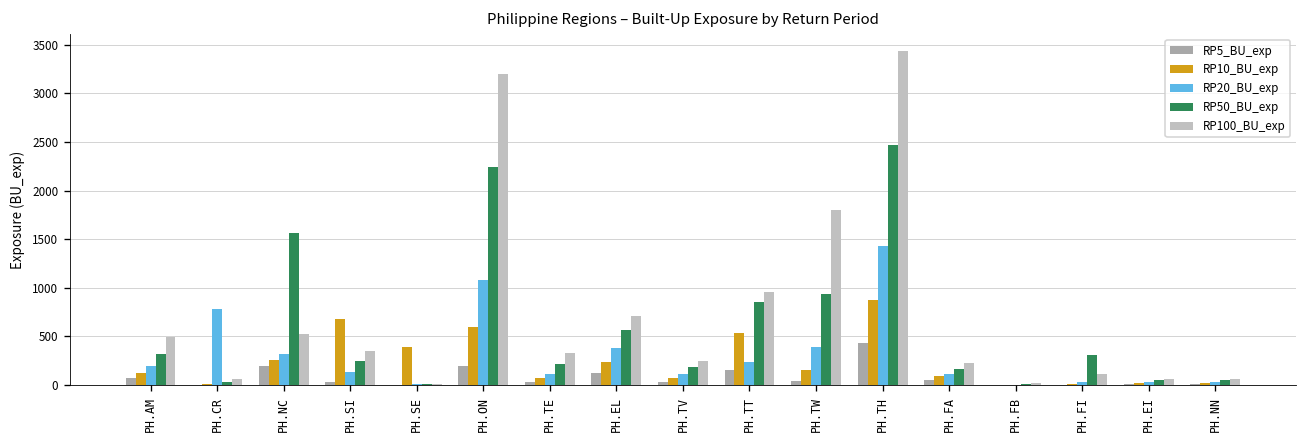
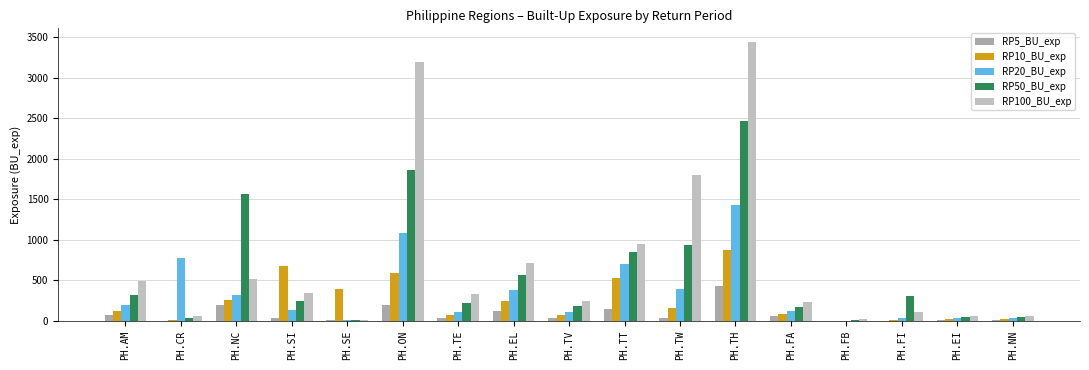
RP50_BU_exp, PH.ON: 2200 -> 1900
RP20_BU_exp, PH.TT: 200 -> 700
